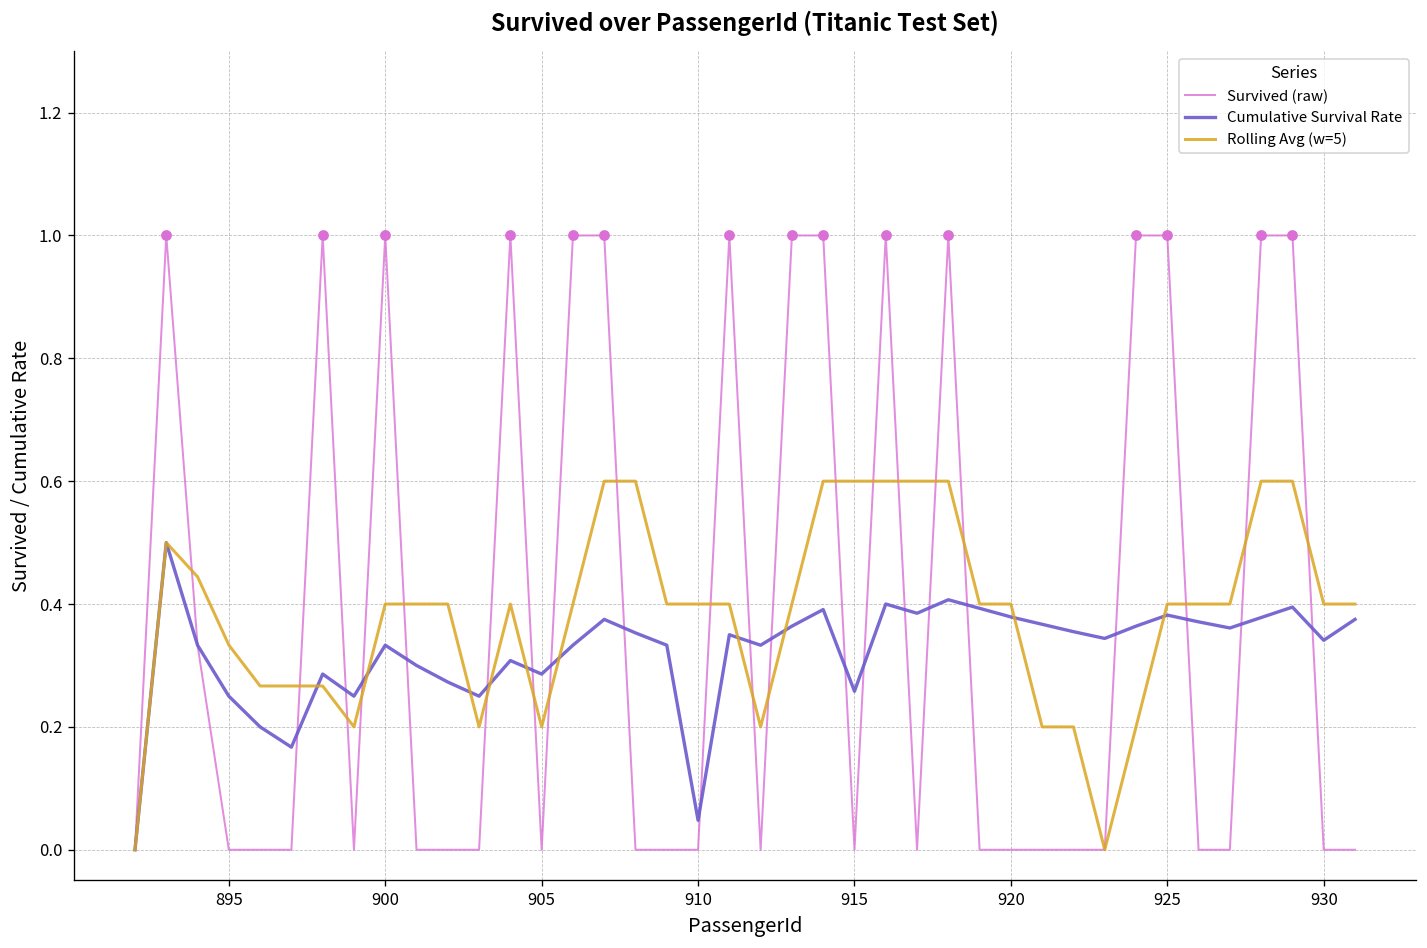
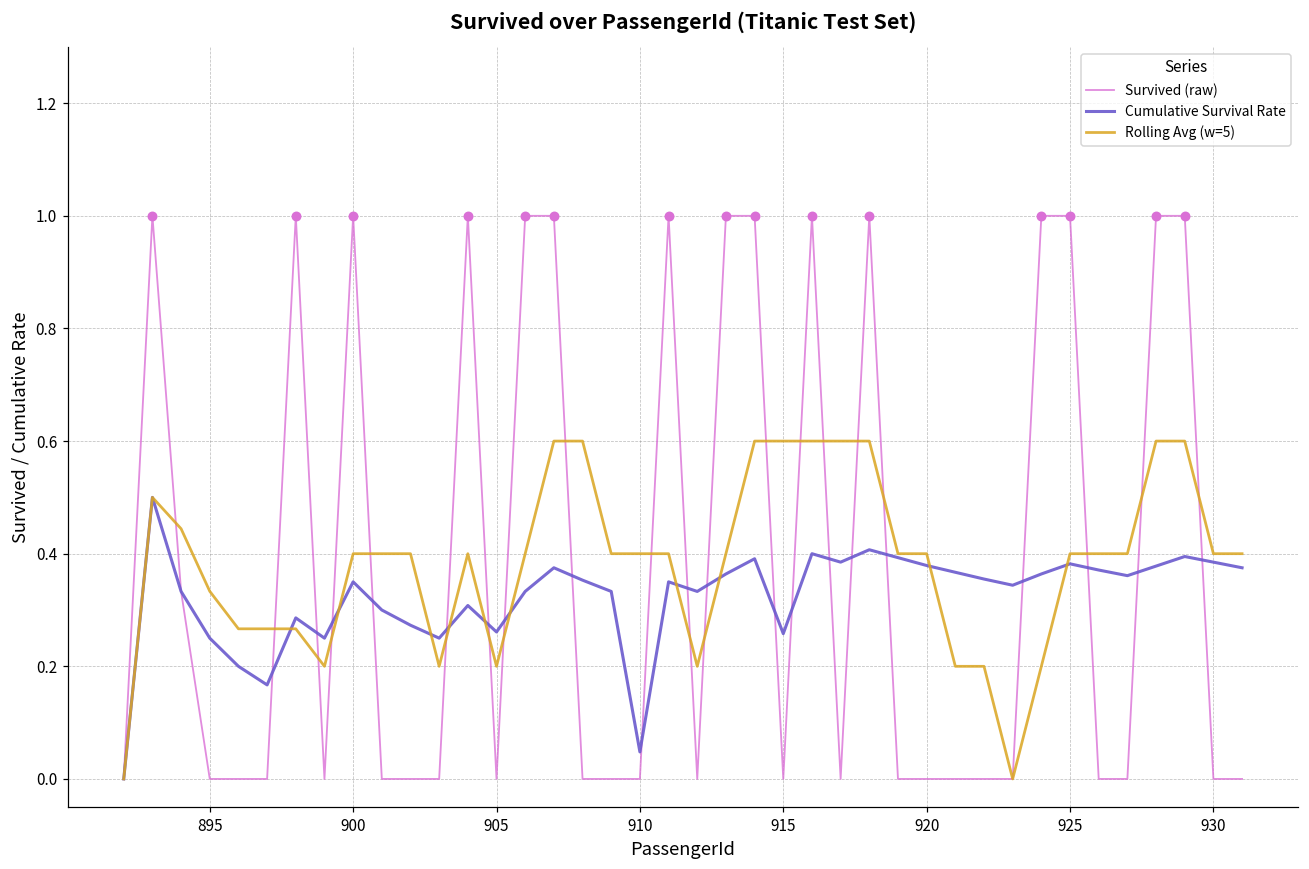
Cumulative Survival Rate, 900: 0.33 -> 0.35
Cumulative Survival Rate, 905: 0.29 -> 0.26
Cumulative Survival Rate, 930: 0.34 -> 0.39
